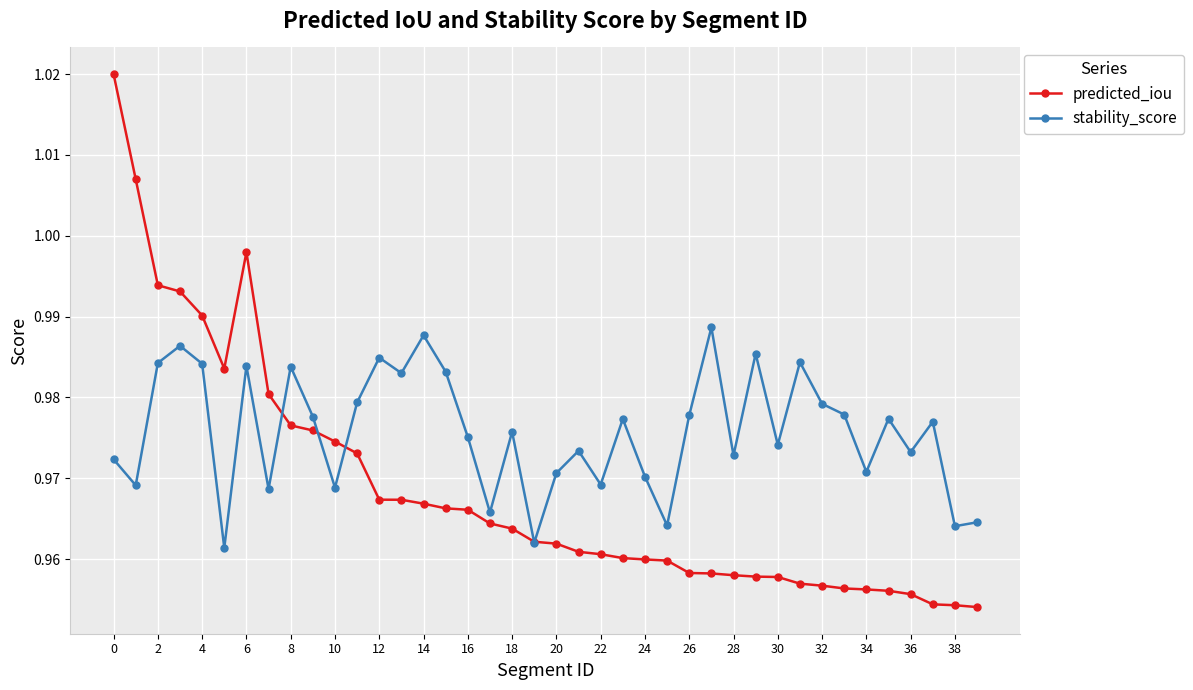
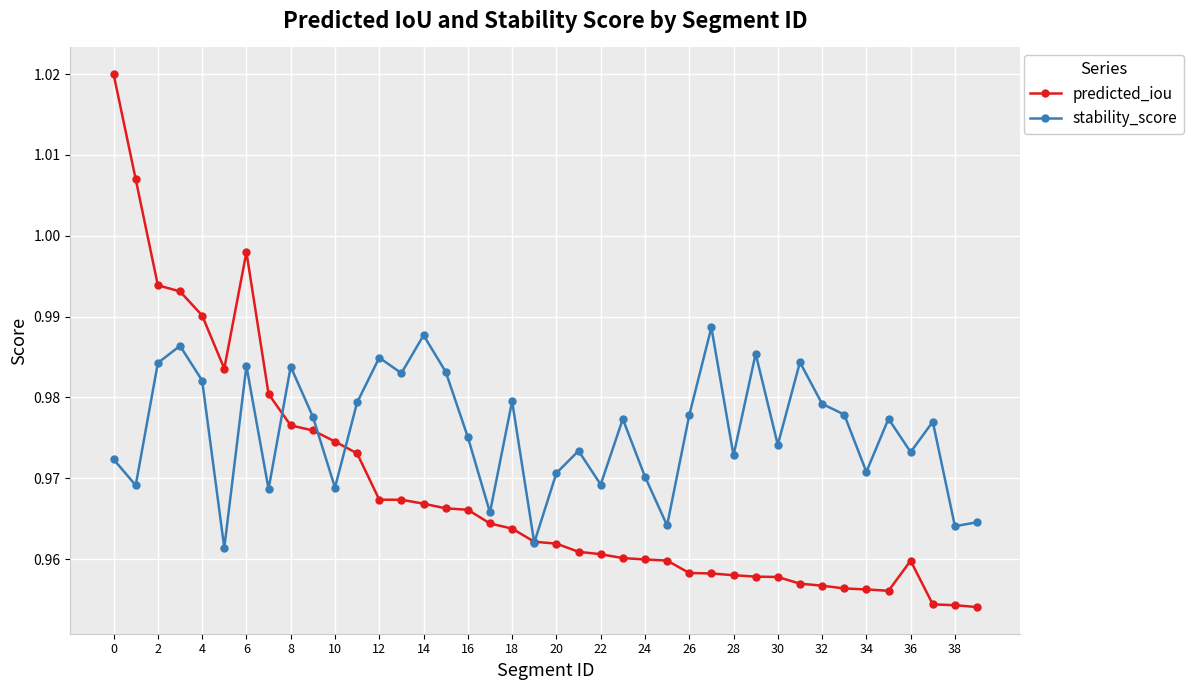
stability_score, 4: 0.984 -> 0.982
stability_score, 18: 0.976 -> 0.980
predicted_iou, 36: 0.956 -> 0.960
